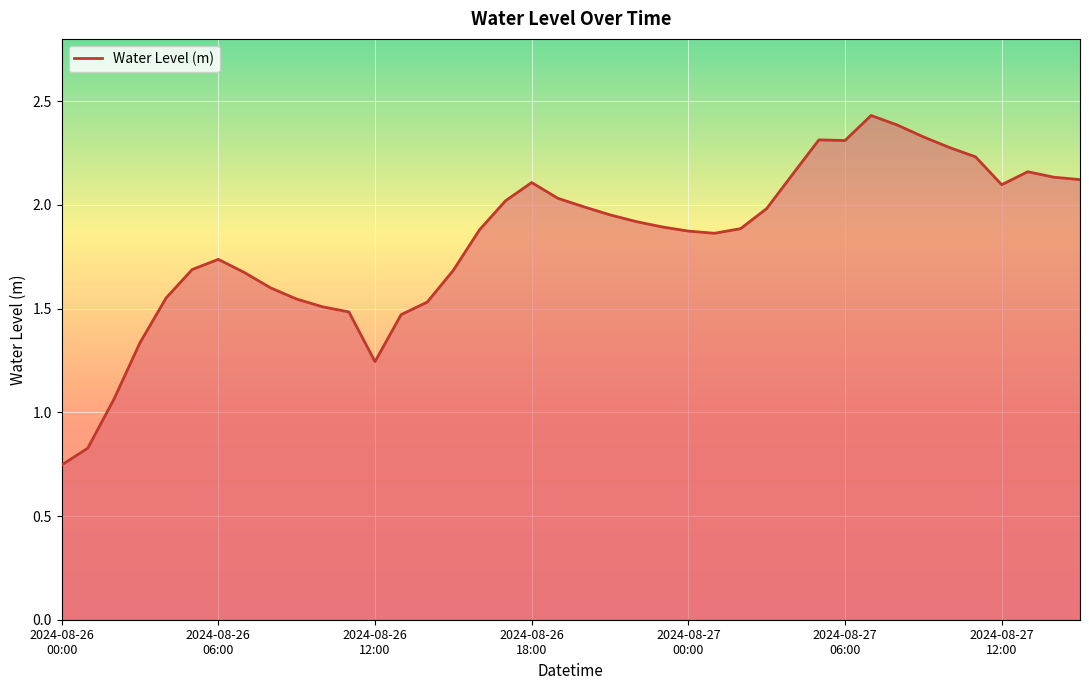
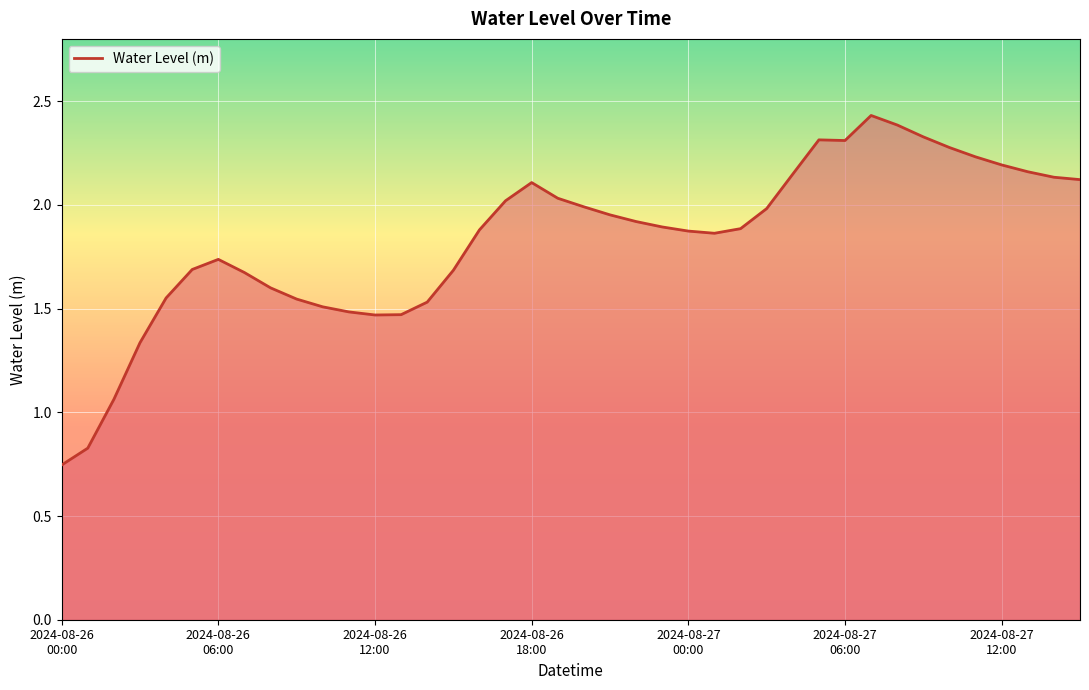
2024-08-26 12:00: 1.24 -> 1.47
2024-08-27 12:00: 2.10 -> 2.19
